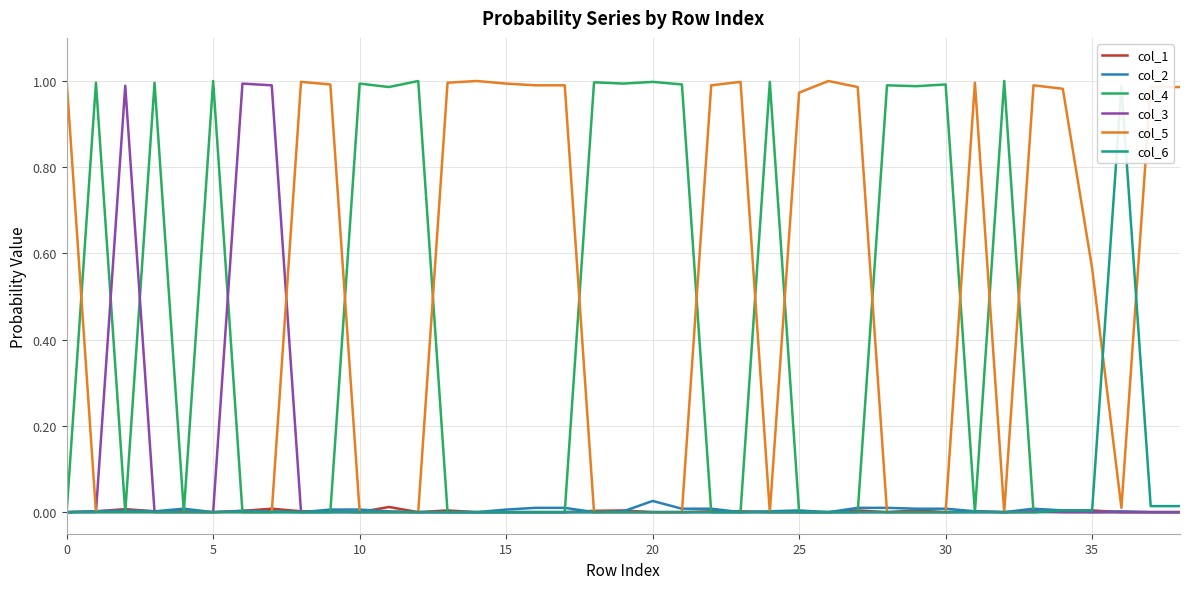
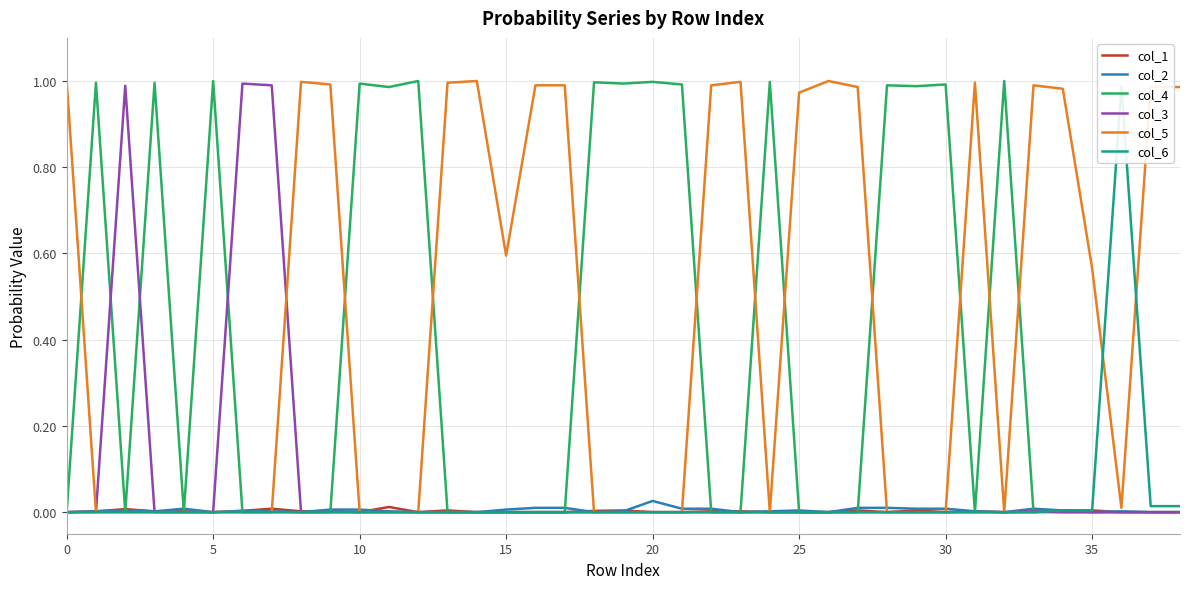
col_5, 15: 0.99 -> 0.60
